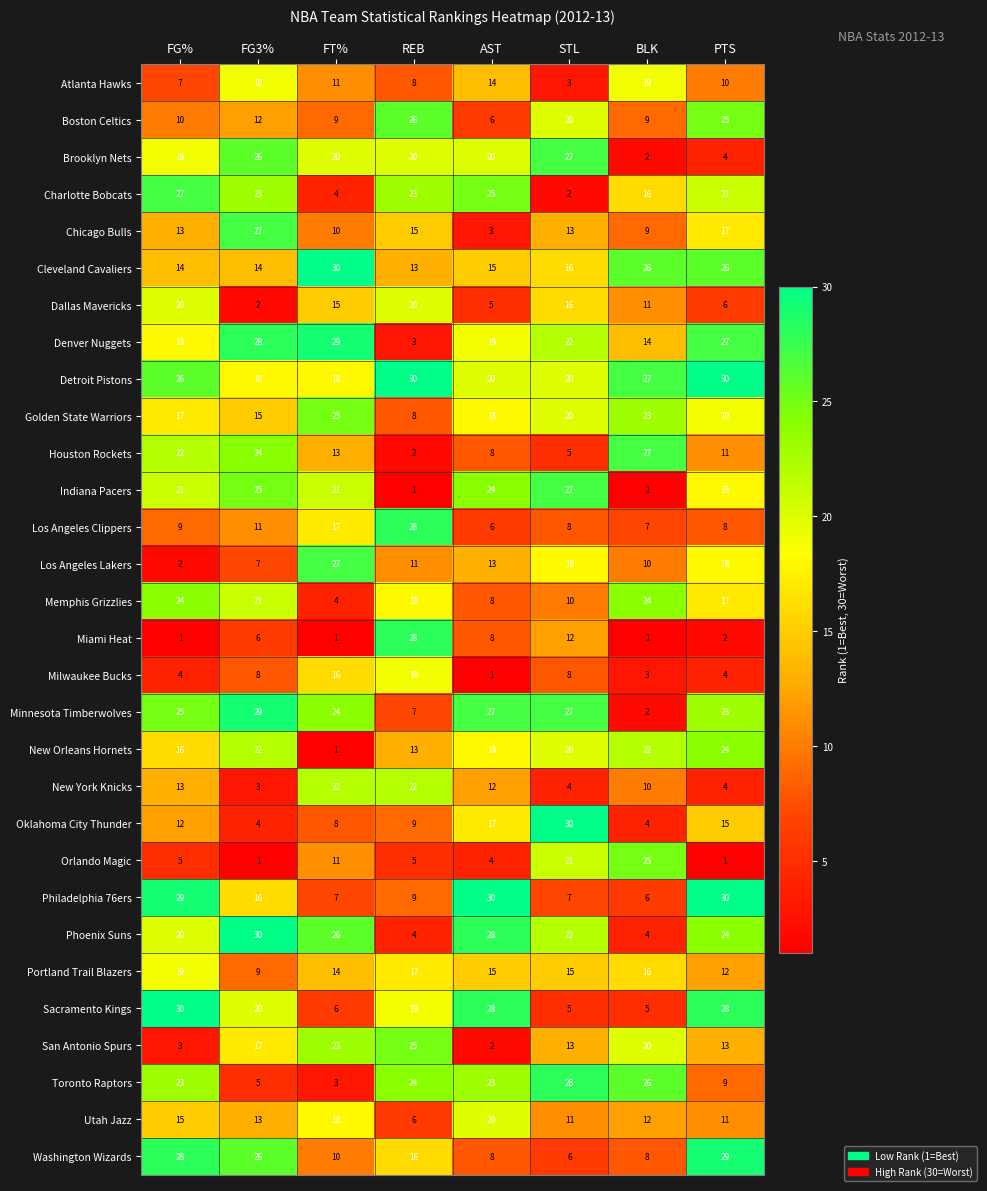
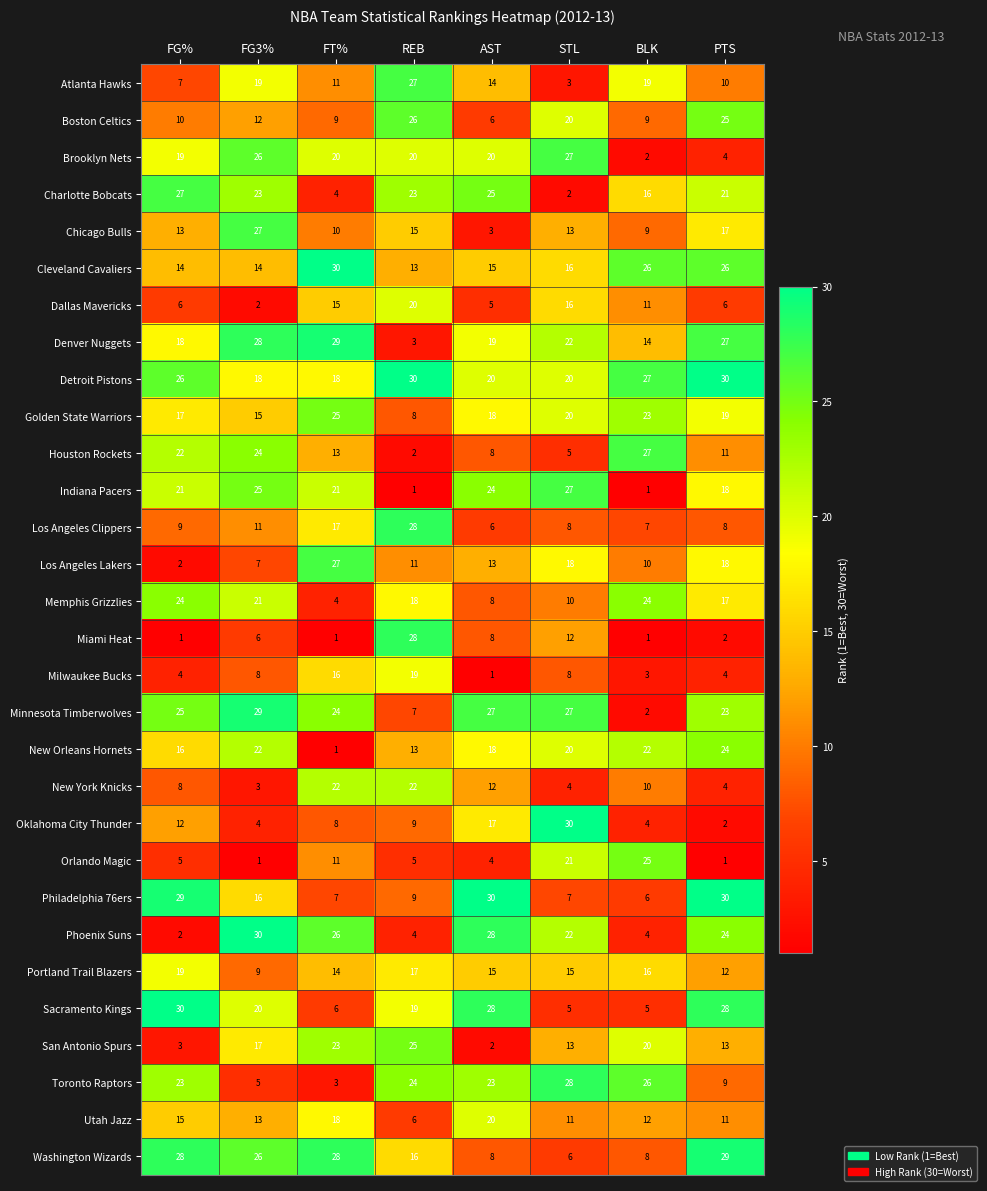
Atlanta Hawks, REB: 8 -> 27
Dallas Mavericks, FG%: 20 -> 6
New York Knicks, FG%: 13 -> 8
Oklahoma City Thunder, PTS: 15 -> 2
Phoenix Suns, FG%: 20 -> 2
Washington Wizards, FT%: 10 -> 28
